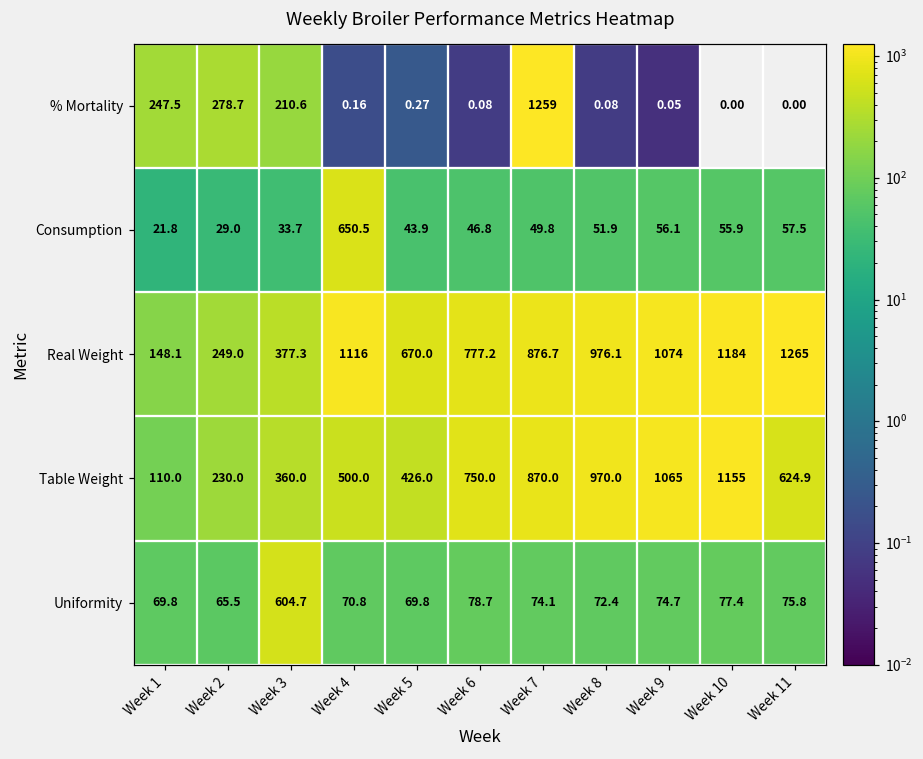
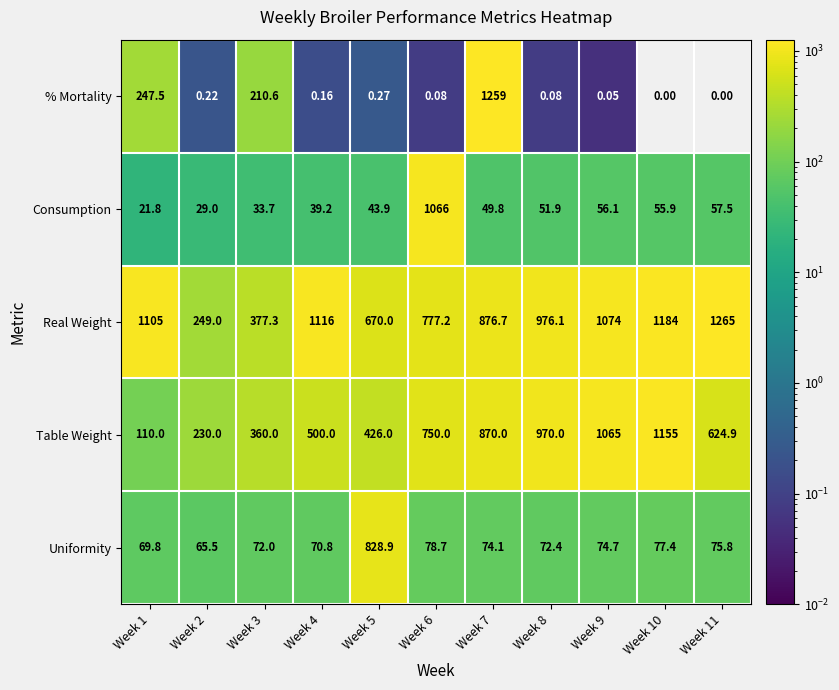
% Mortality, Week 2: 278.7 -> 0.22
Consumption, Week 4: 650.5 -> 39.2
Consumption, Week 6: 46.8 -> 1066
Real Weight, Week 1: 148.1 -> 1105
Uniformity, Week 3: 604.7 -> 72.0
Uniformity, Week 5: 69.8 -> 828.9
